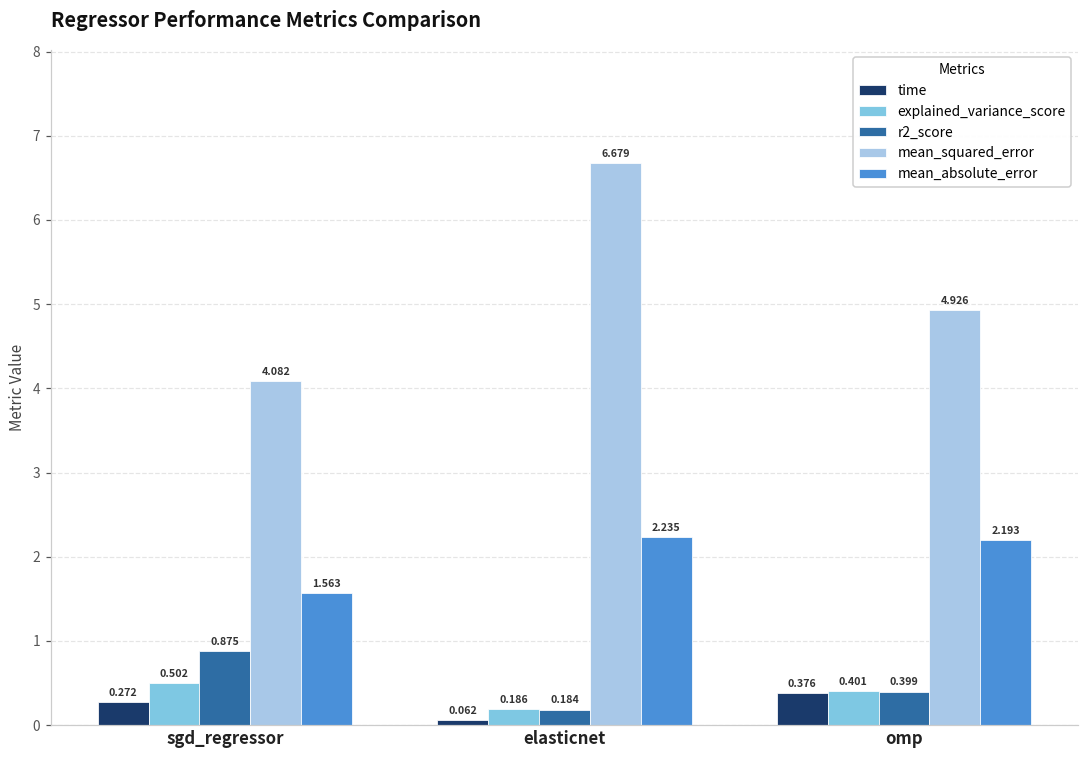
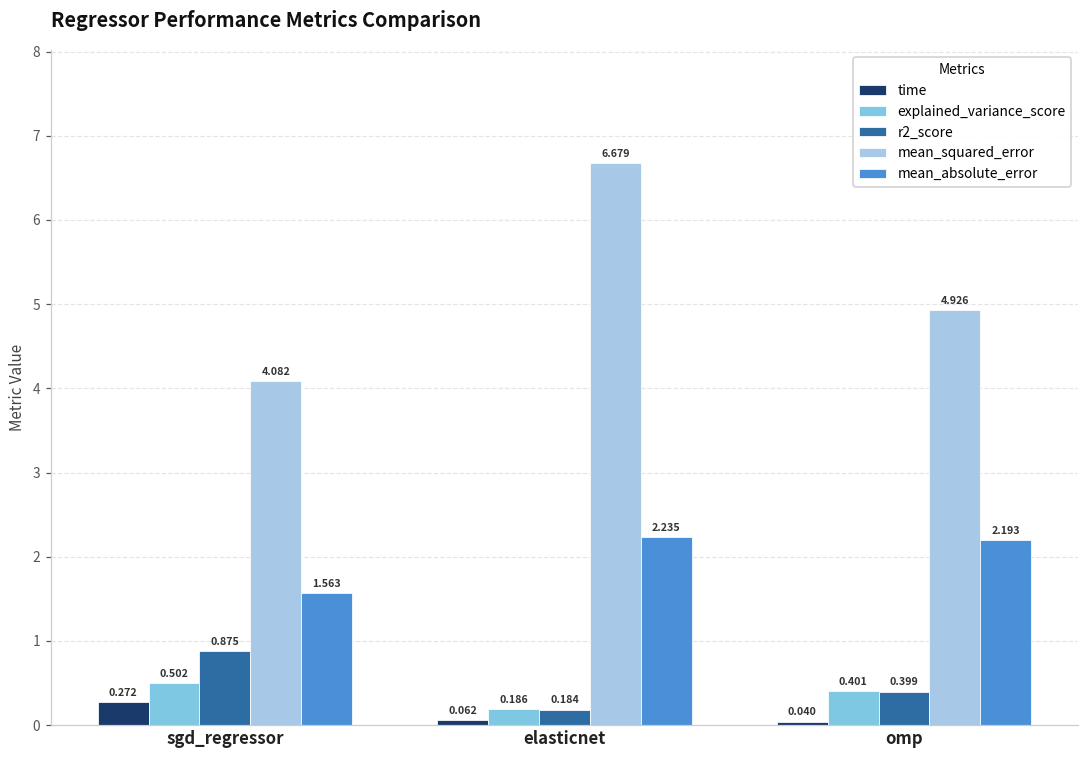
time, omp: 0.376 -> 0.040
